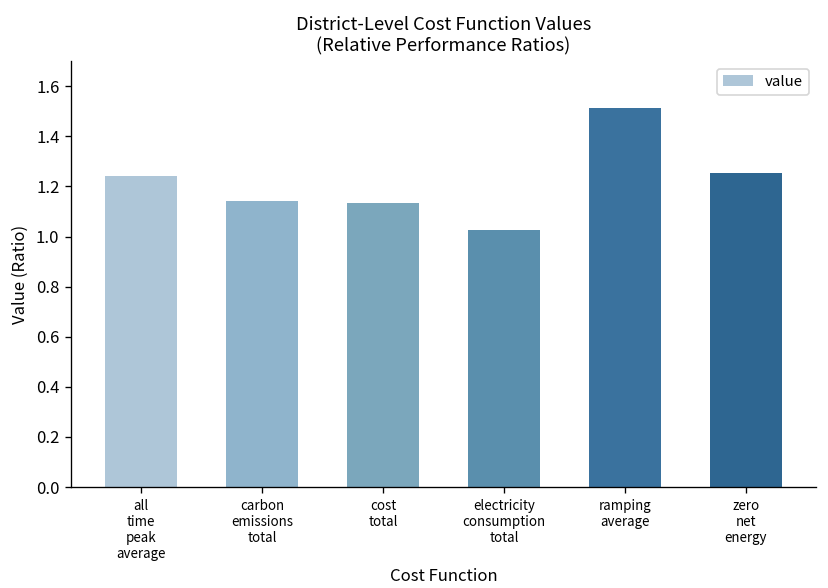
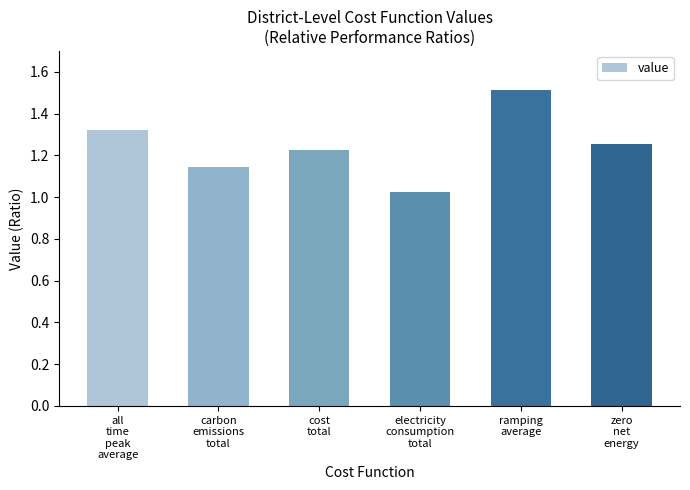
all time peak average: 1.24 -> 1.32
cost total: 1.13 -> 1.23
